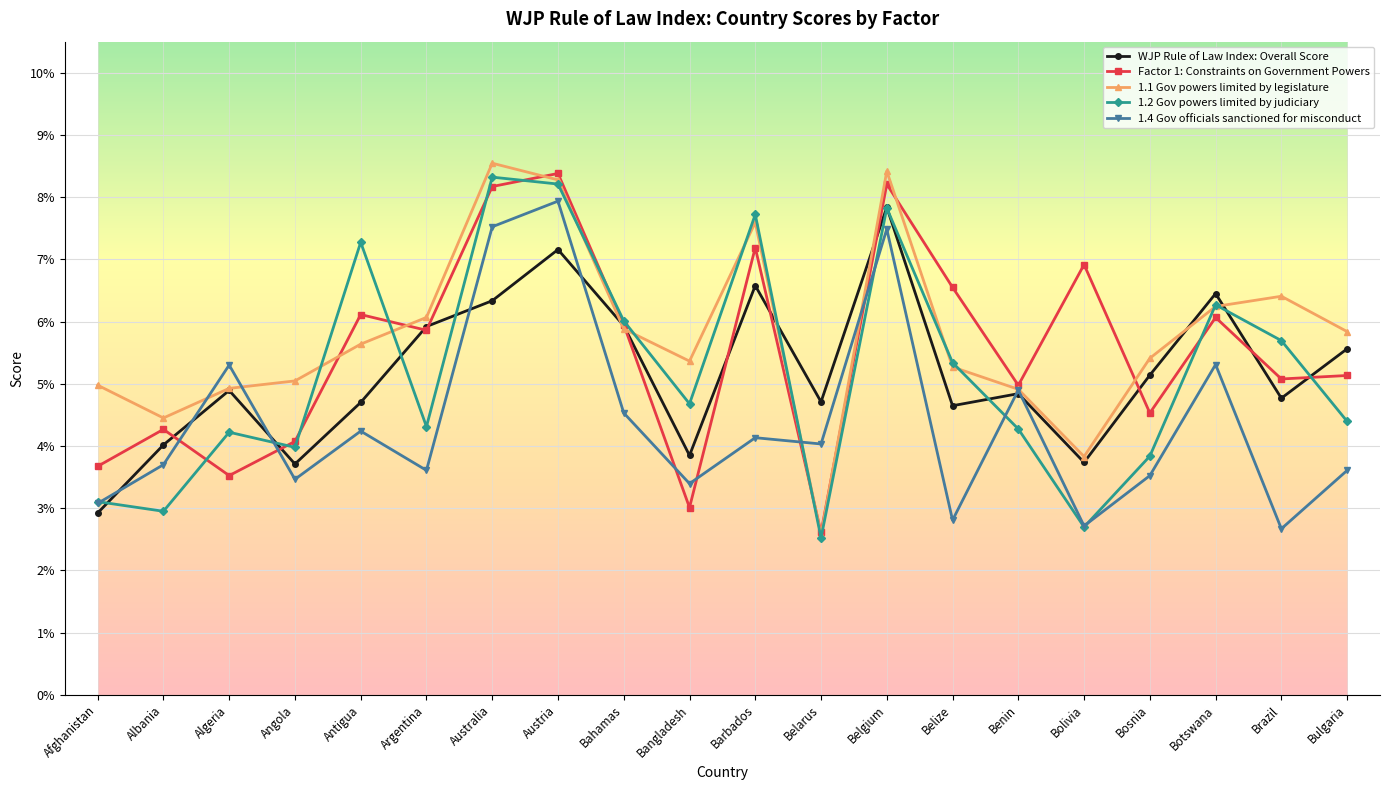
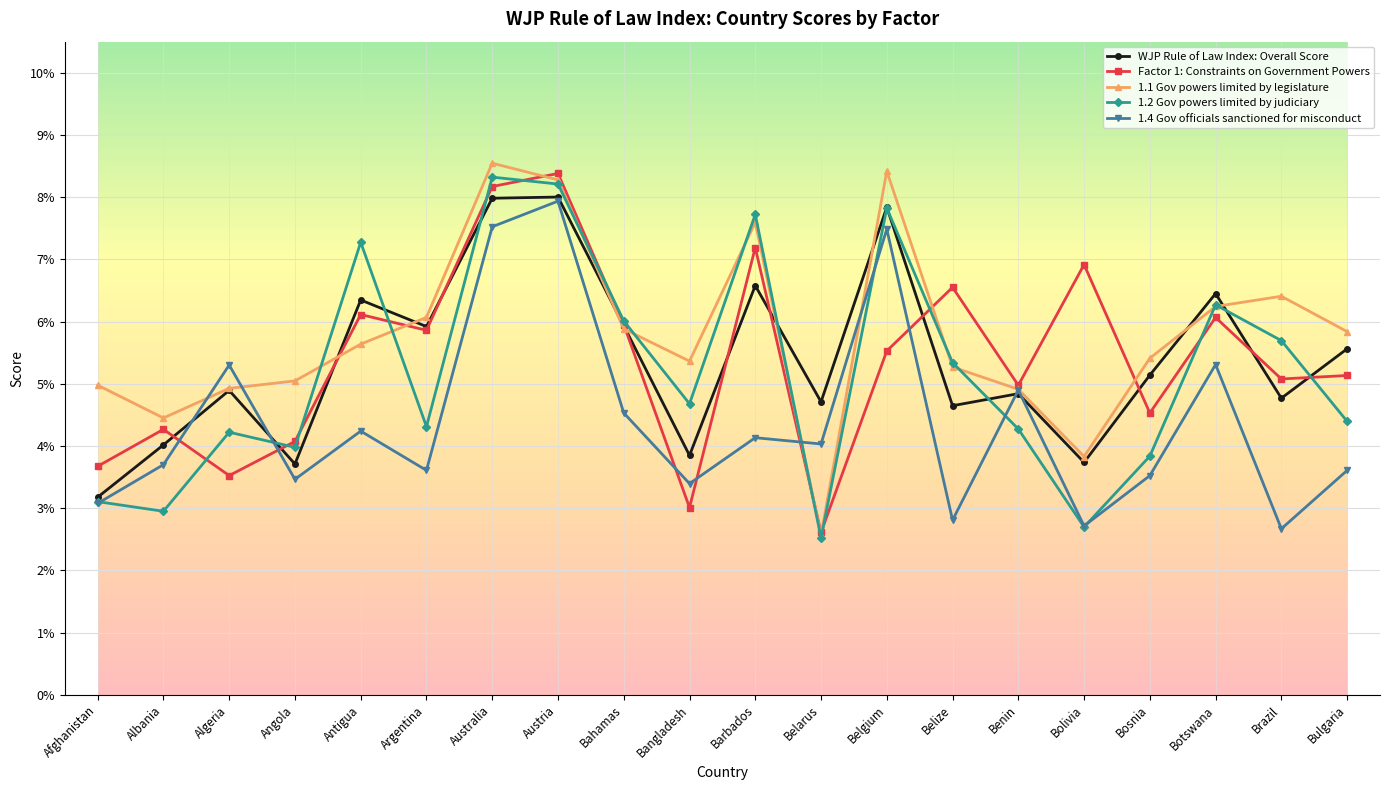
WJP Rule of Law Index: Overall Score, Afghanistan: 2.9% -> 3.2%
WJP Rule of Law Index: Overall Score, Antigua: 4.7% -> 6.3%
WJP Rule of Law Index: Overall Score, Australia: 6.3% -> 8.0%
WJP Rule of Law Index: Overall Score, Austria: 7.2% -> 8.0%
Factor 1: Constraints on Government Powers, Belgium: 8.2% -> 5.5%
